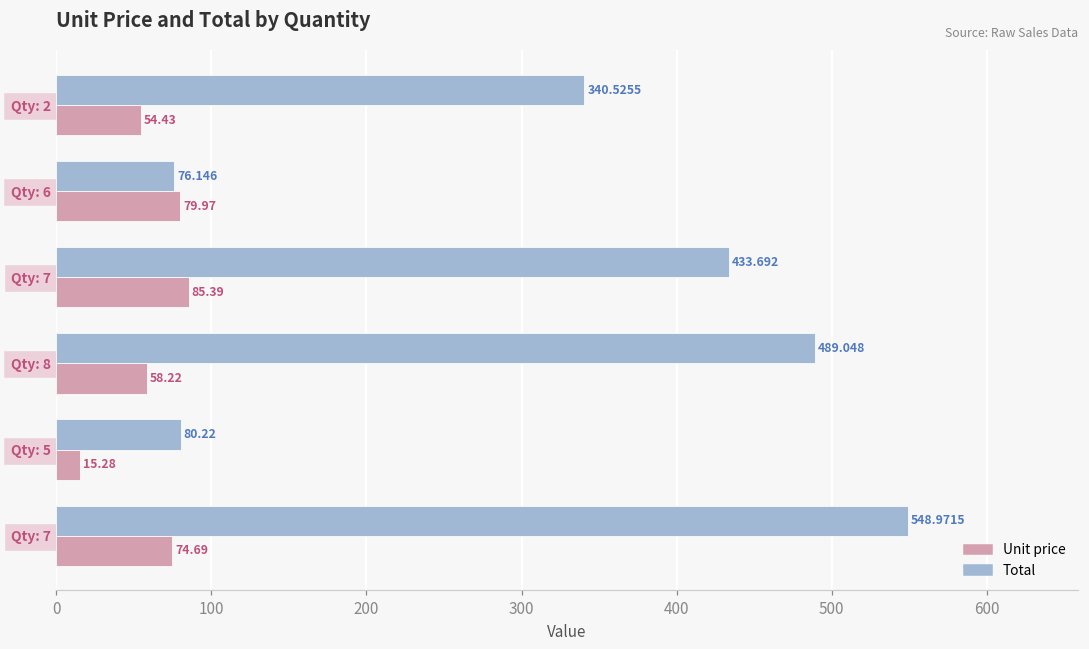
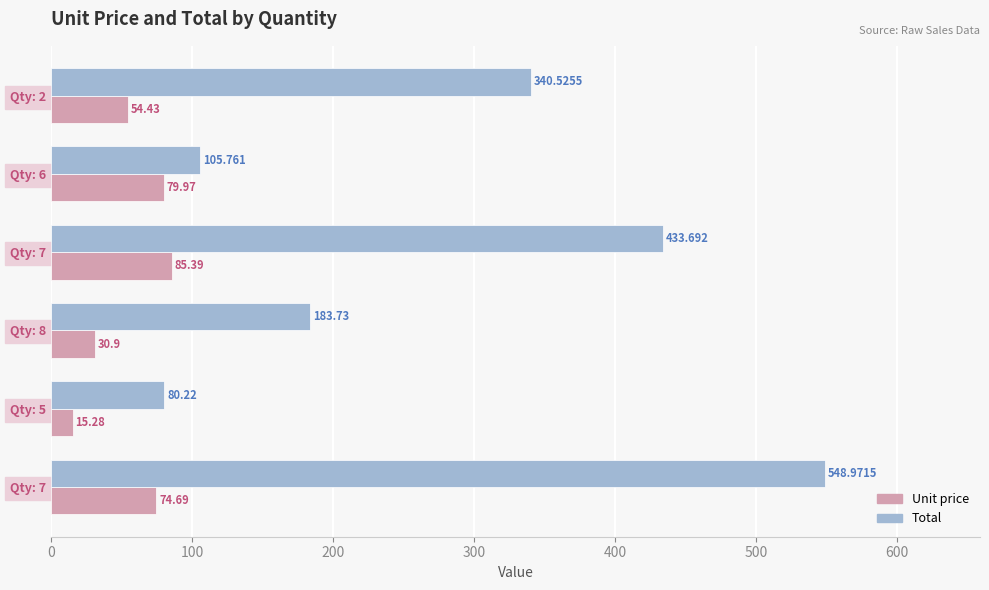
Total, Qty: 6: 76.146 -> 105.761
Total, Qty: 8: 489.048 -> 183.73
Unit price, Qty: 8: 58.22 -> 30.9
